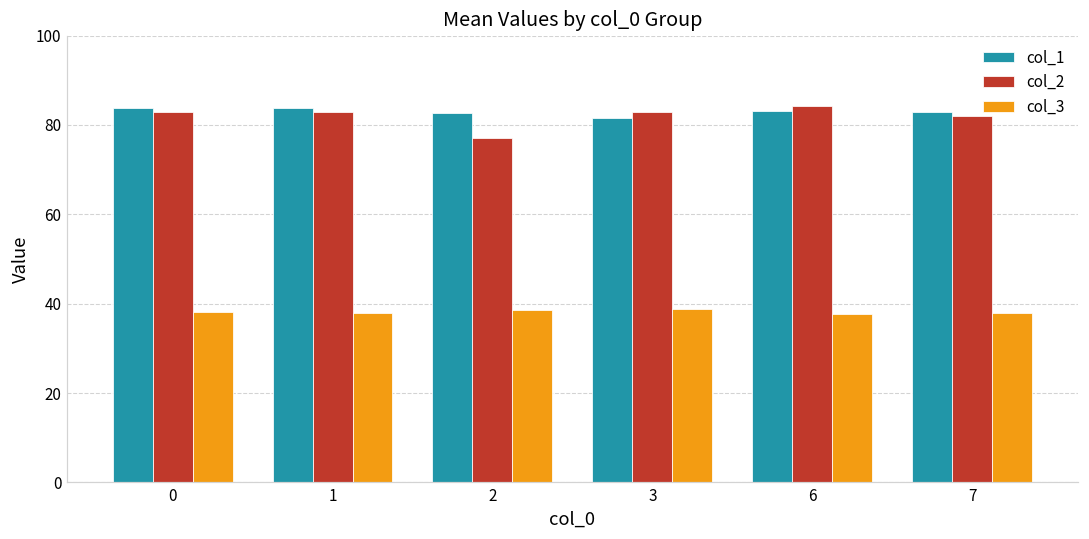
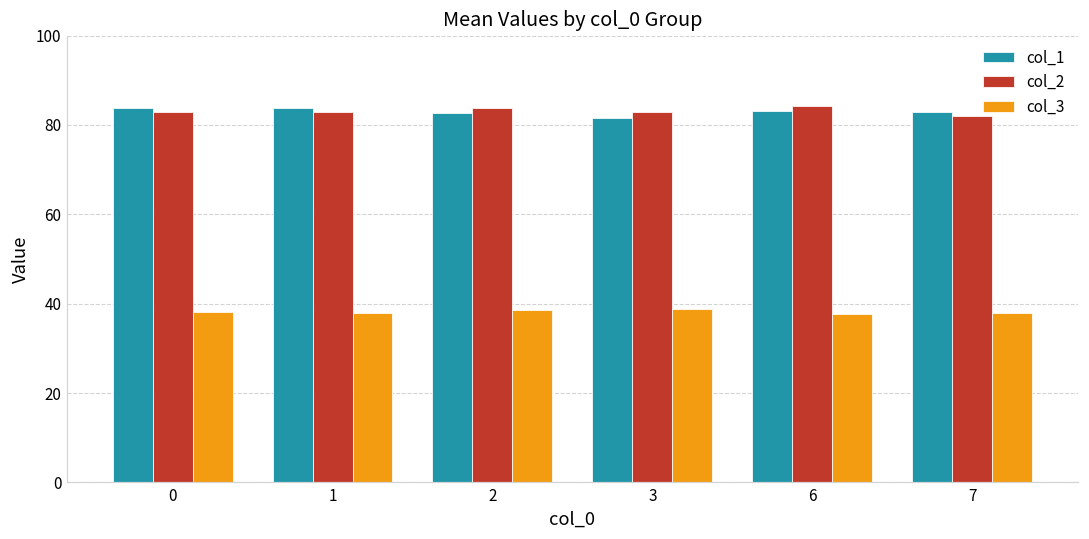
col_2, 2: 77 -> 84
